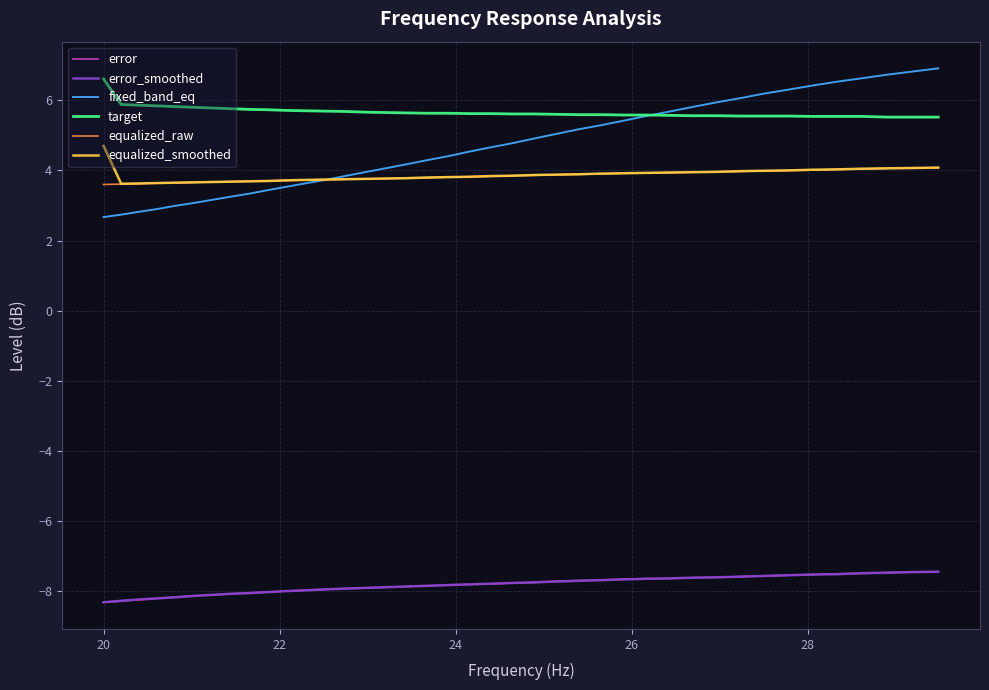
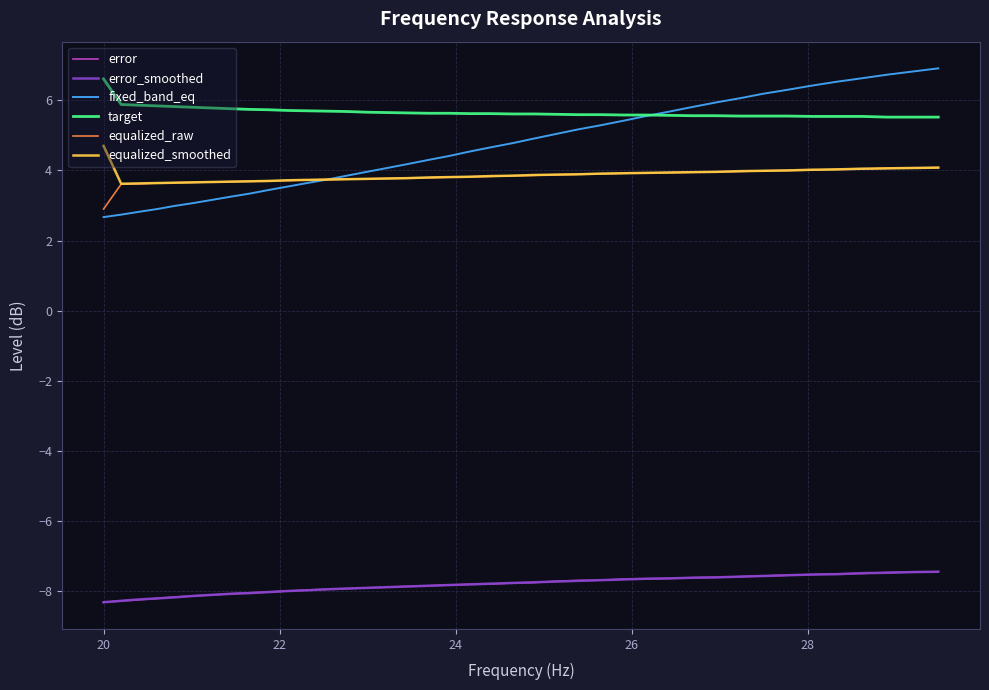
equalized_raw, 20: 3.6 -> 2.9
